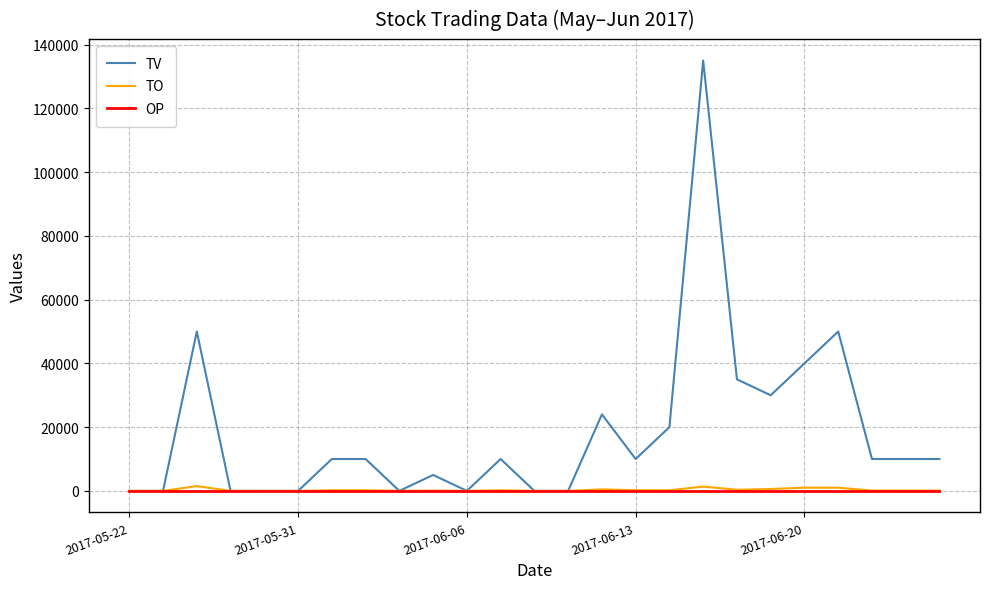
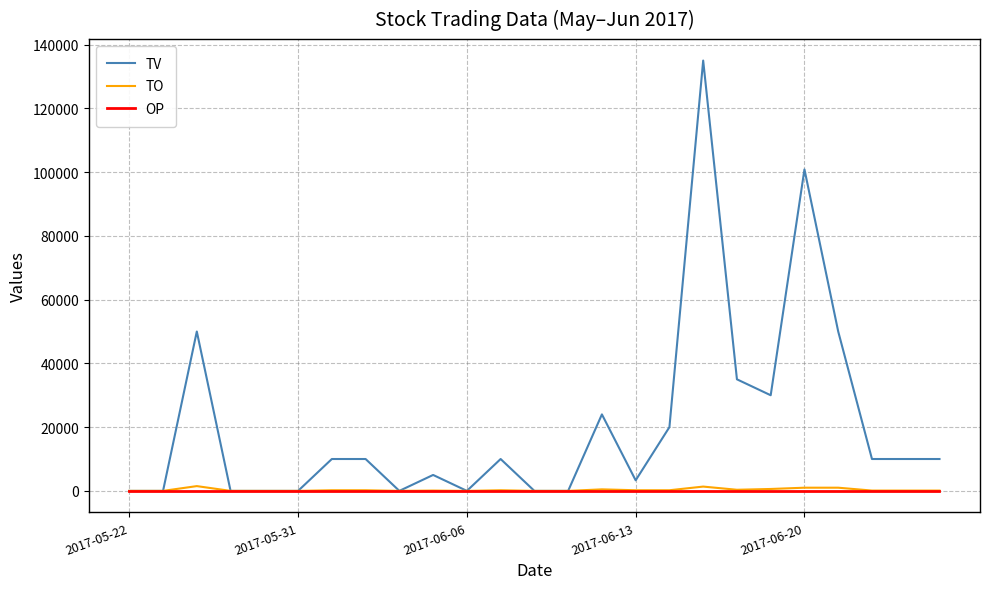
TV, 2017-06-13: 10000 -> 3000
TV, 2017-06-20: 40000 -> 101000
